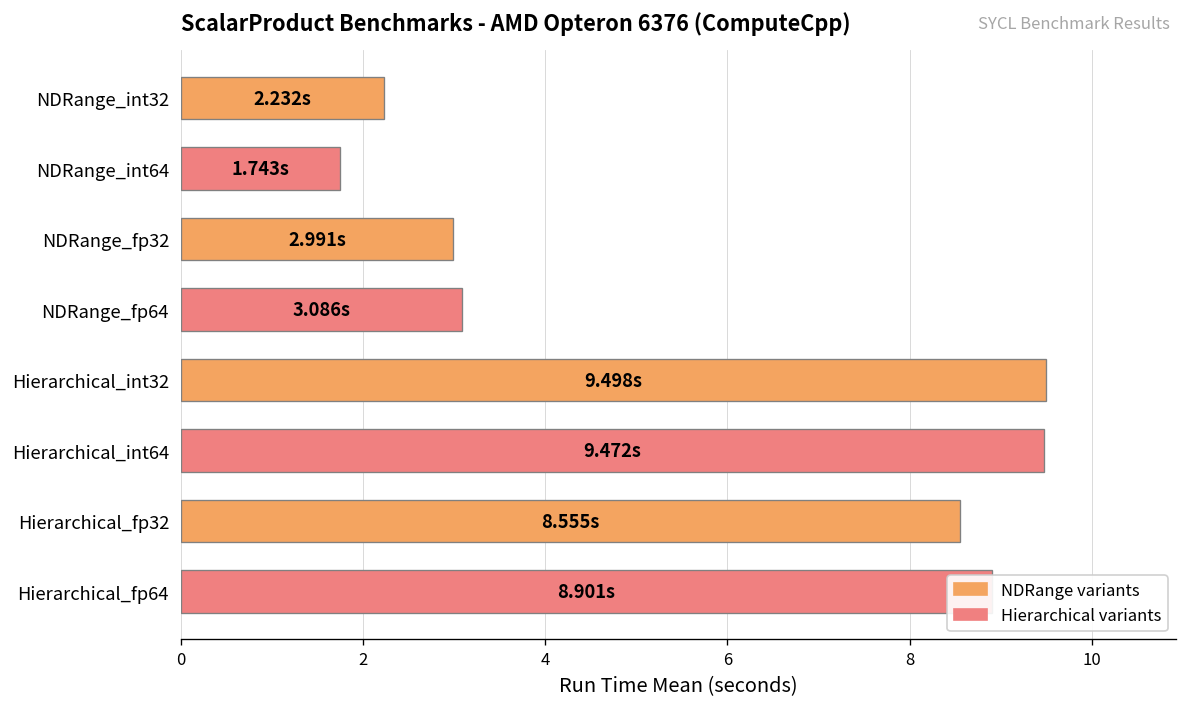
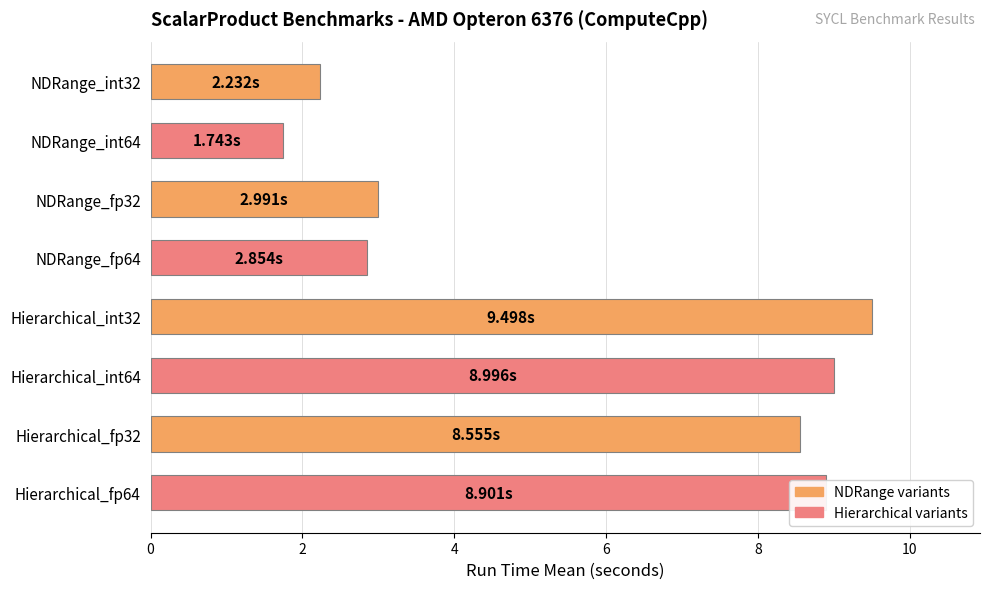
NDRange_fp64: 3.086s -> 2.854s
Hierarchical_int64: 9.472s -> 8.996s
